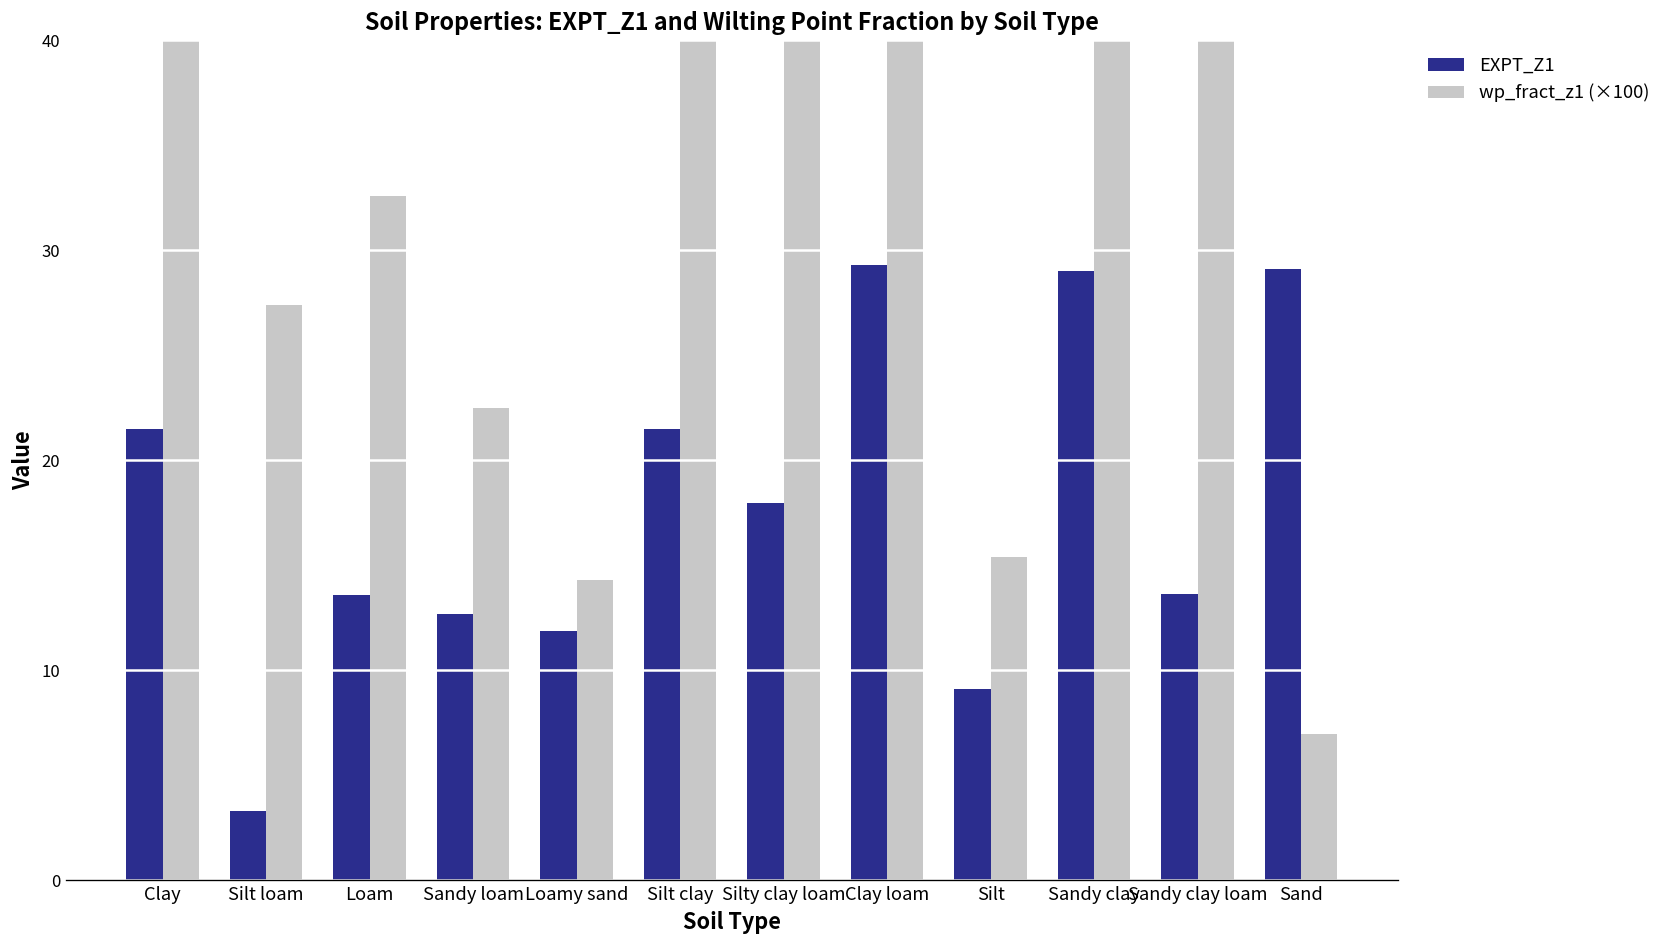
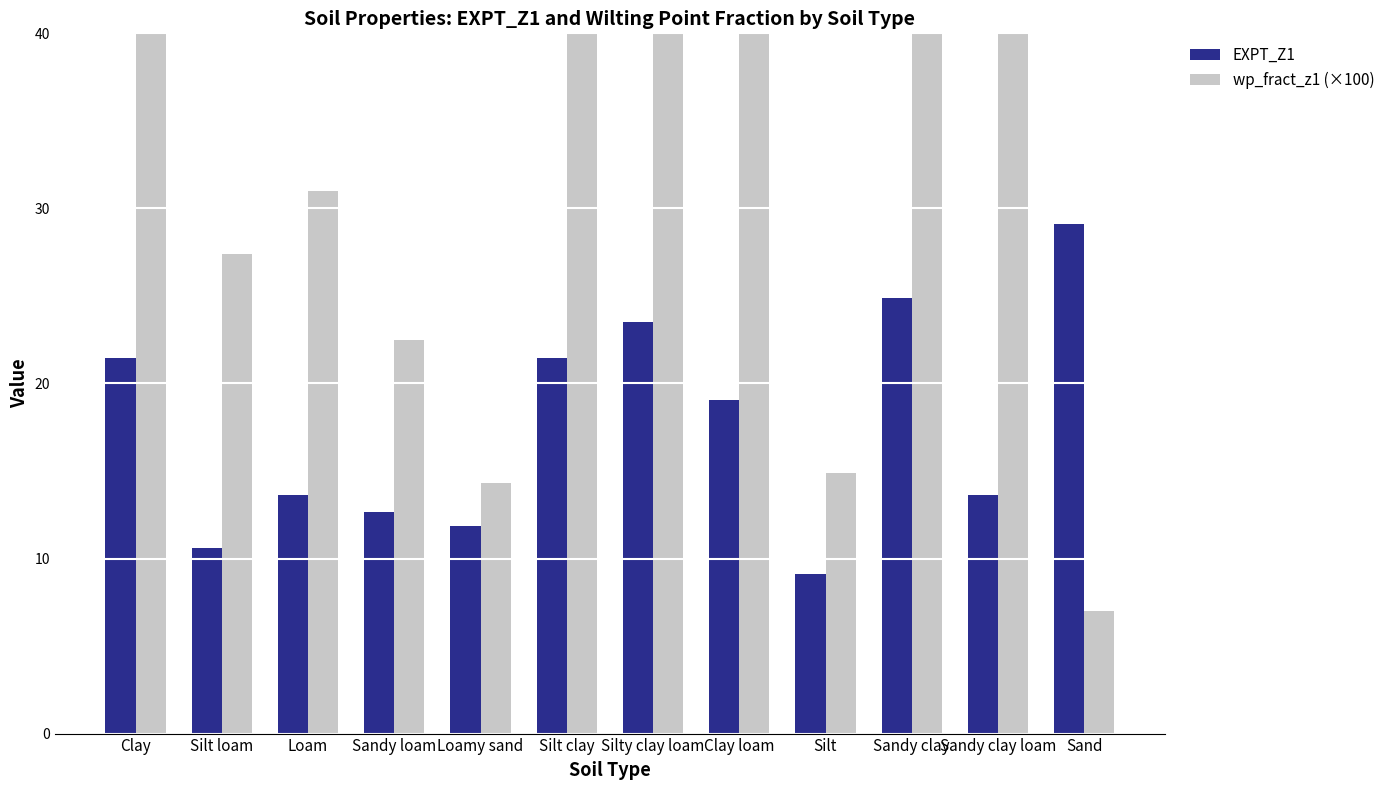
EXPT_Z1, Silt loam: 3.3 -> 10.6
wp_fract_z1 (×100), Loam: 32.6 -> 31.0
EXPT_Z1, Silty clay loam: 18.0 -> 23.5
EXPT_Z1, Clay loam: 29.3 -> 19.0
wp_fract_z1 (×100), Silt: 15.4 -> 14.9
EXPT_Z1, Sandy clay: 29.0 -> 24.9
